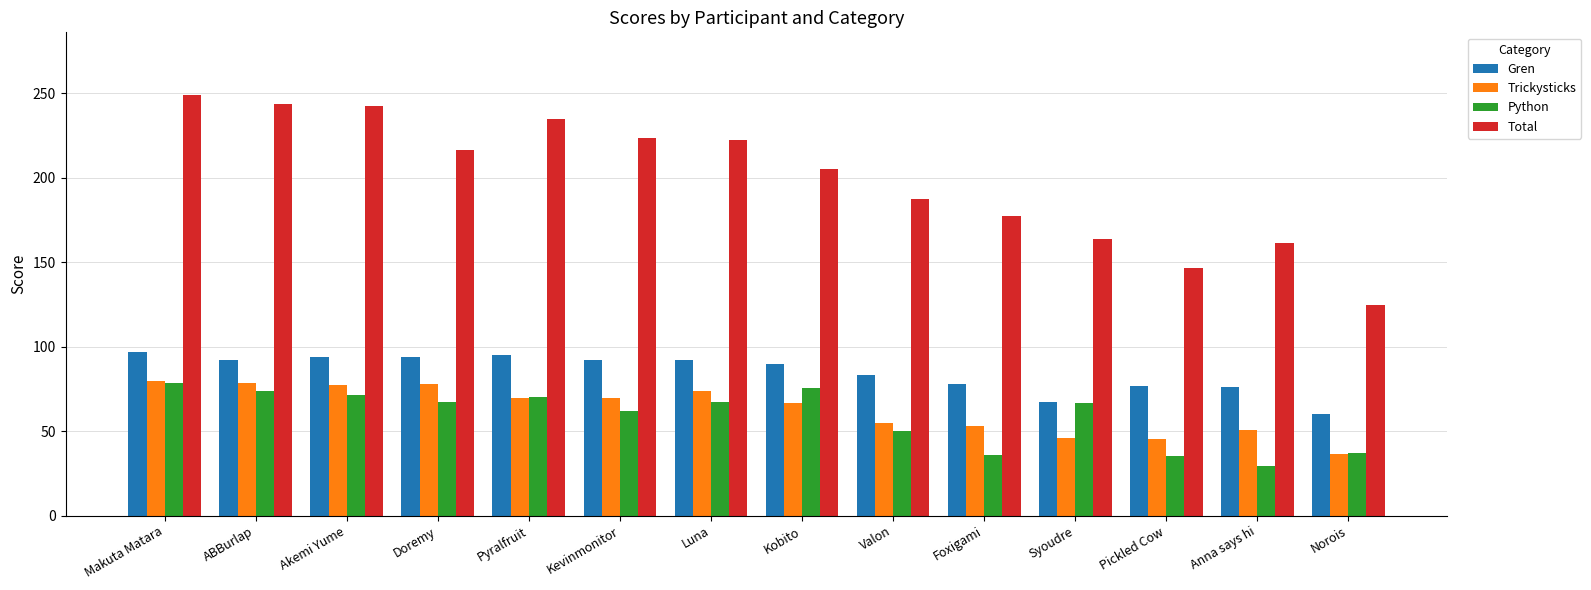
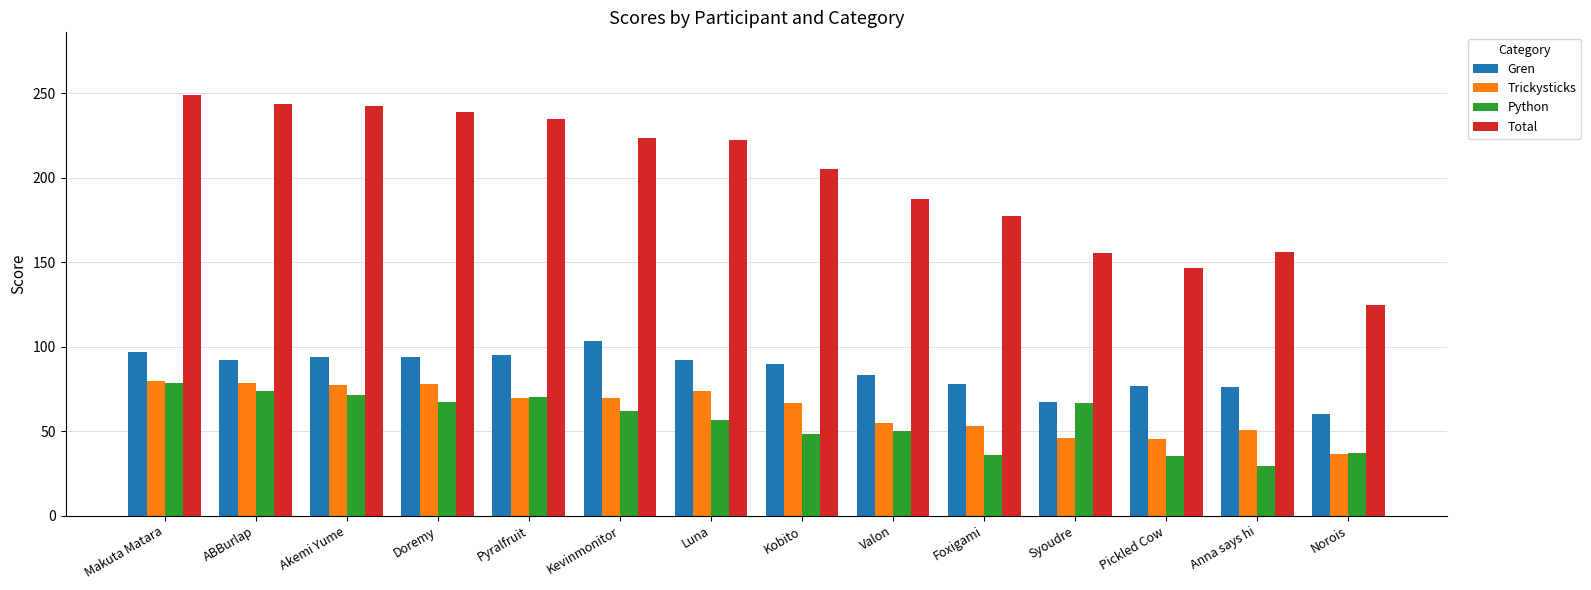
Total, Doremy: 216 -> 239
Gren, Kevinmonitor: 92 -> 103
Python, Luna: 67 -> 56
Python, Kobito: 76 -> 49
Total, Syoudre: 164 -> 155
Total, Anna says hi: 161 -> 156
